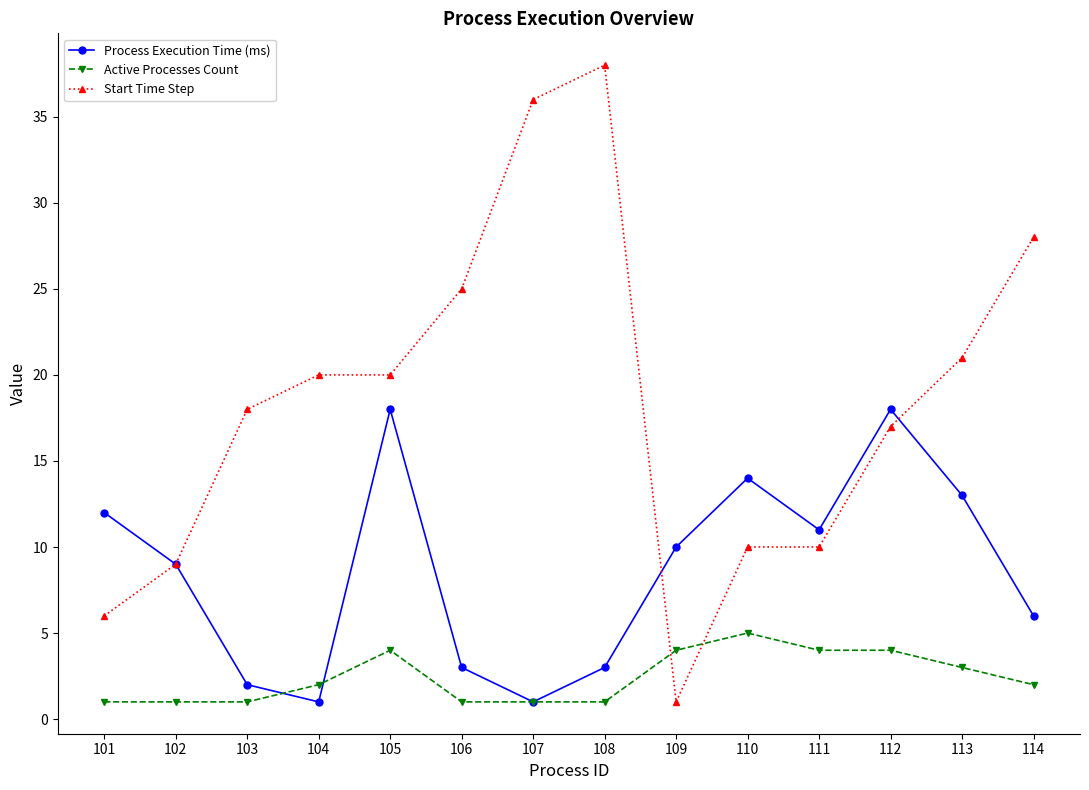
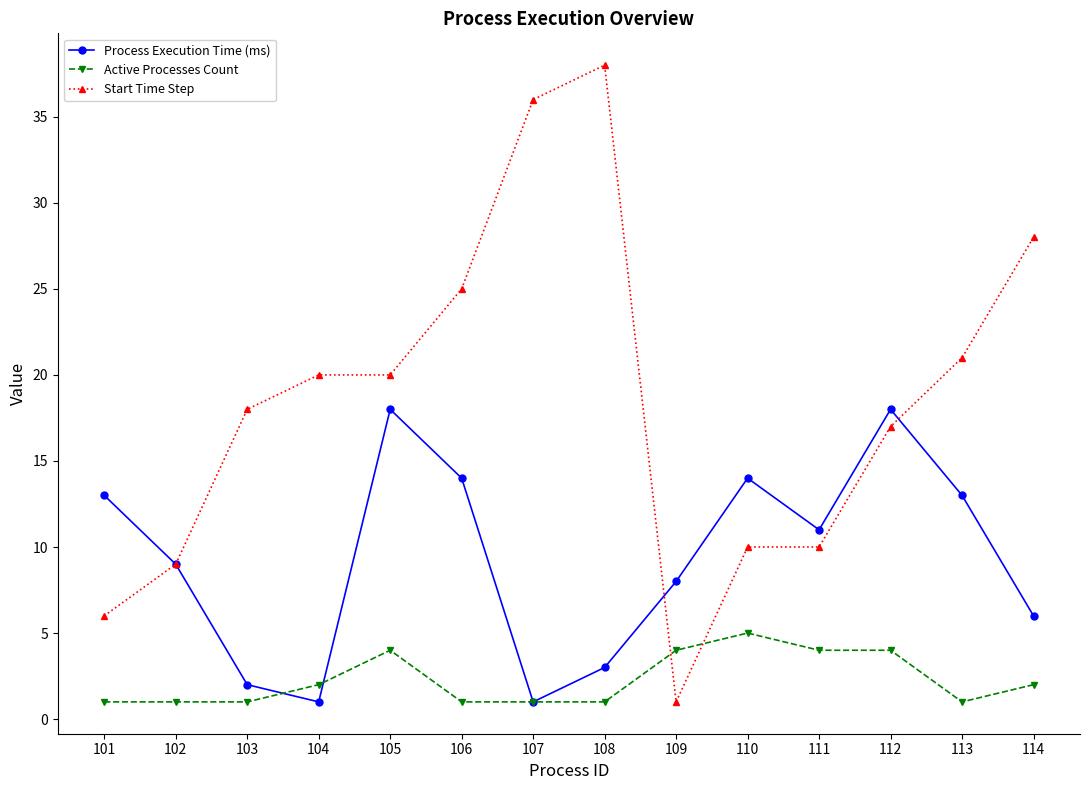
Process Execution Time (ms), 101: 12 -> 13
Process Execution Time (ms), 106: 3 -> 14
Process Execution Time (ms), 109: 10 -> 8
Active Processes Count, 113: 3 -> 1
